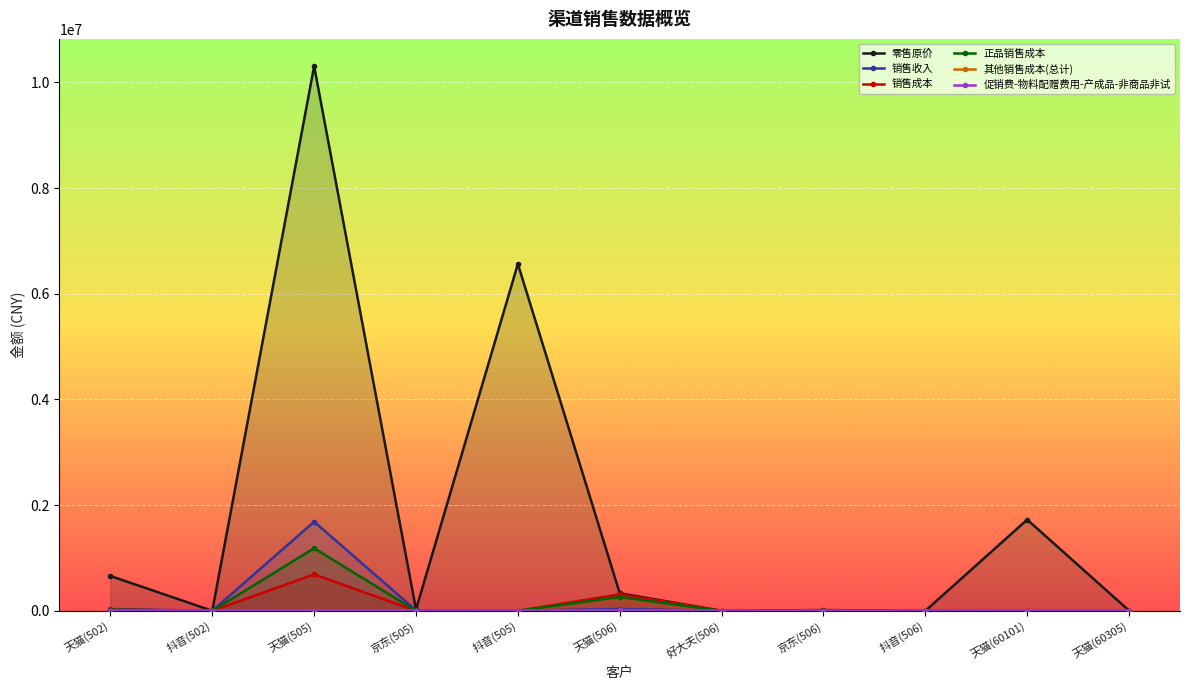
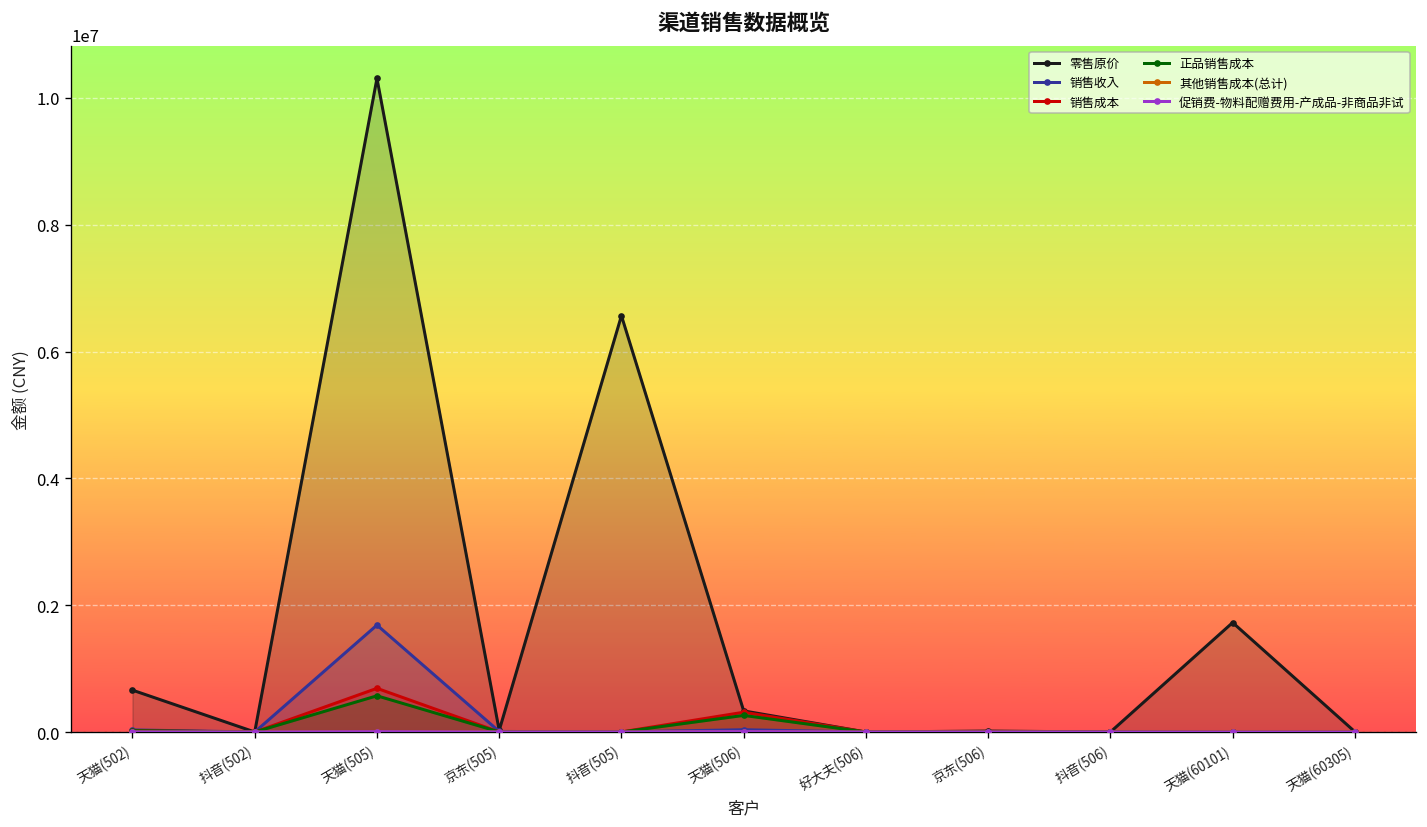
正品销售成本, 天猫(505): 1200000 -> 600000
